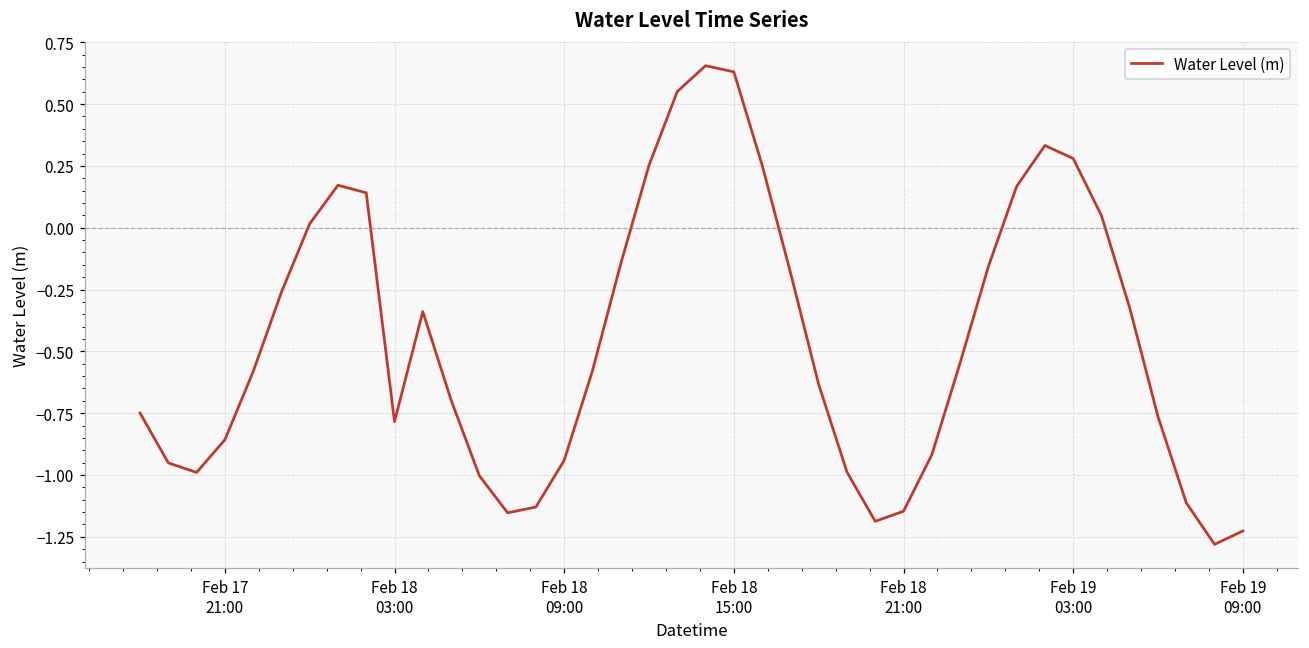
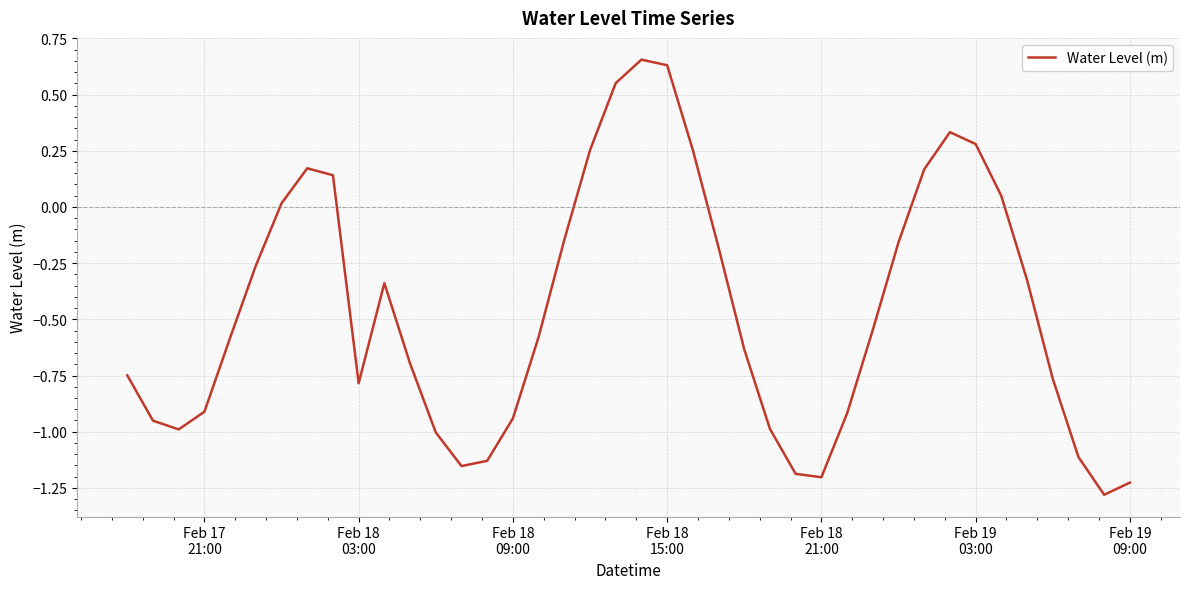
Feb 17 21:00: -0.86 -> -0.91
Feb 18 21:00: -1.15 -> -1.20
